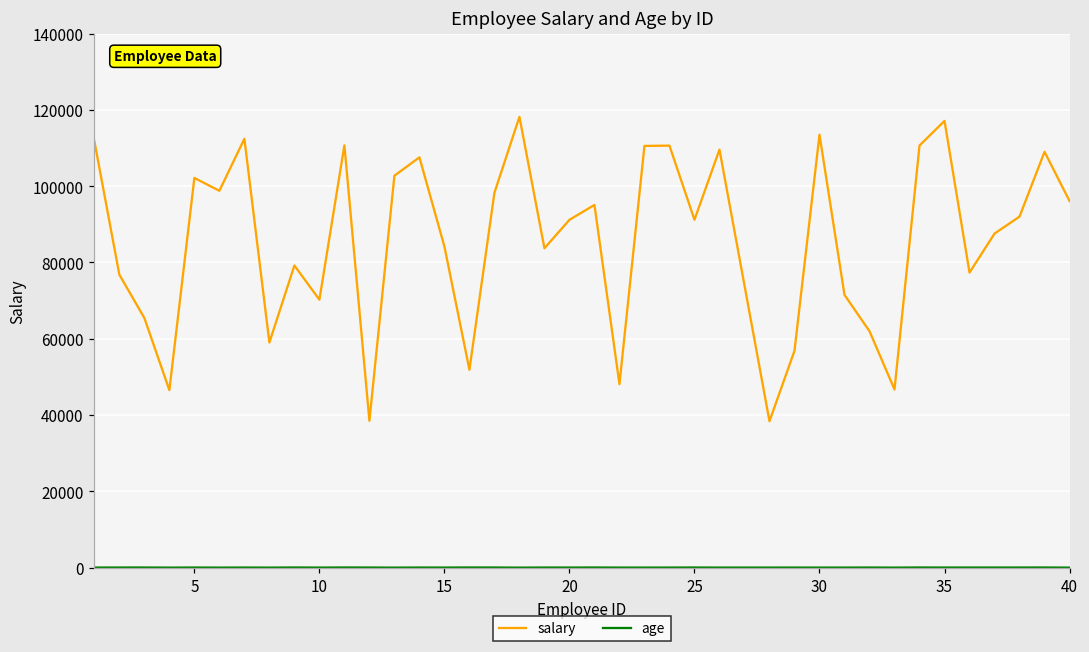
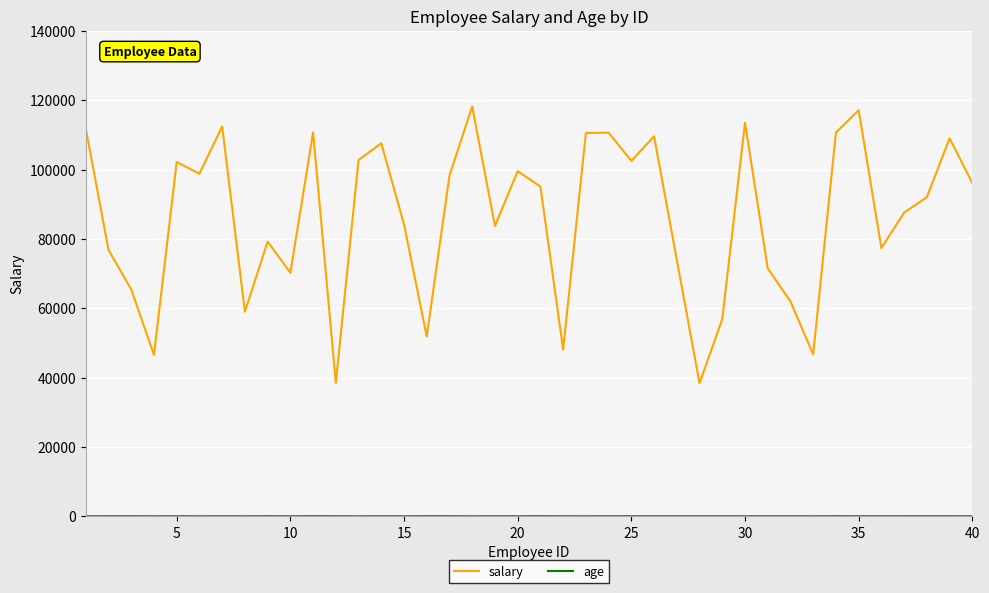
salary, 20: 91000 -> 100000
salary, 25: 91000 -> 102000
